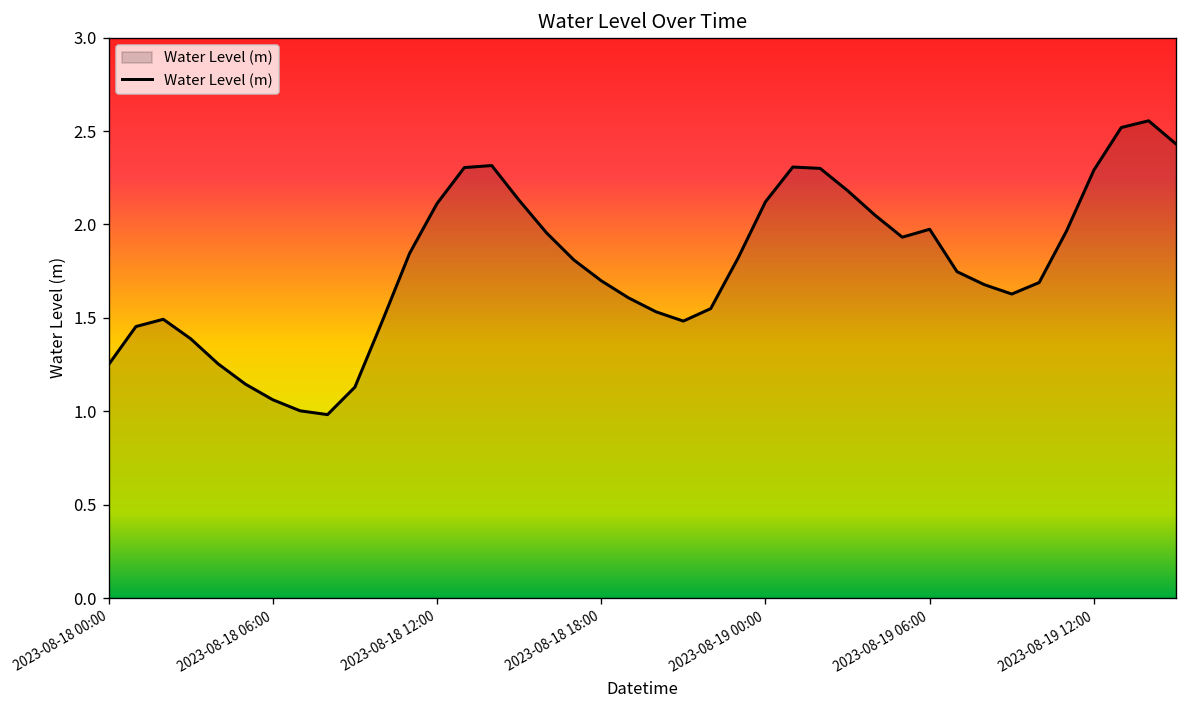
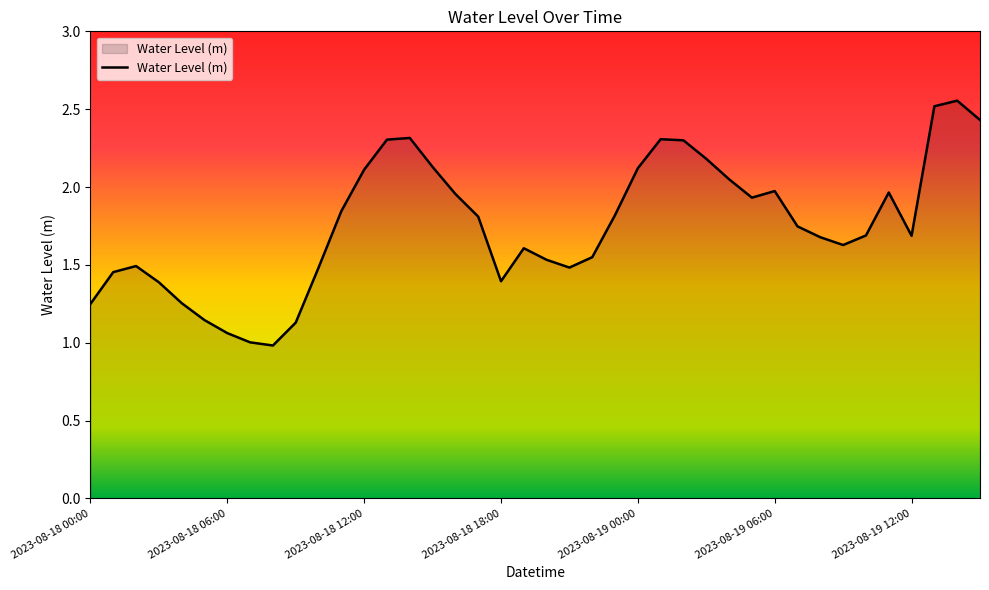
2023-08-18 18:00: 1.70 -> 1.39
2023-08-19 12:00: 2.29 -> 1.69
